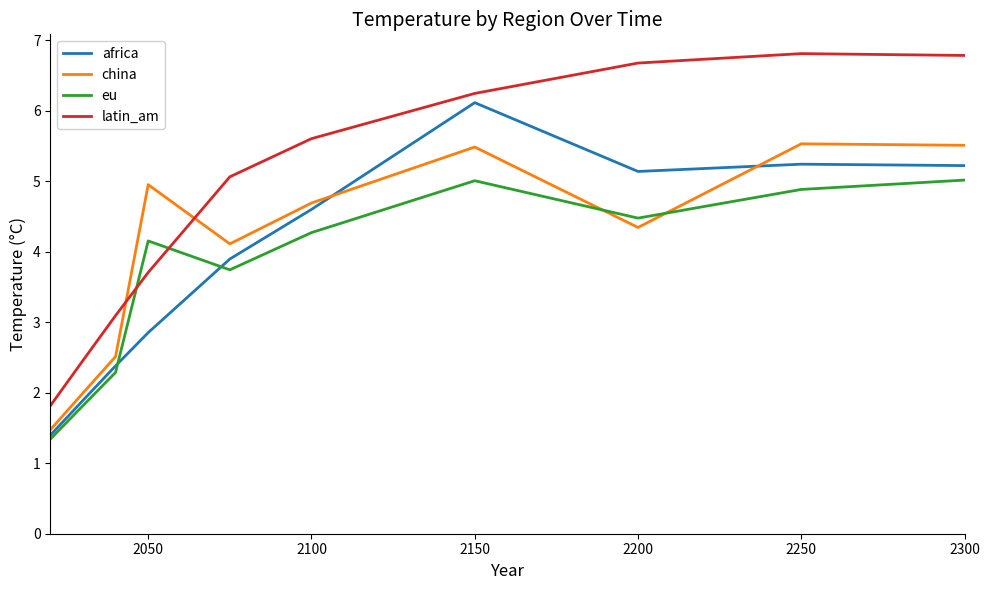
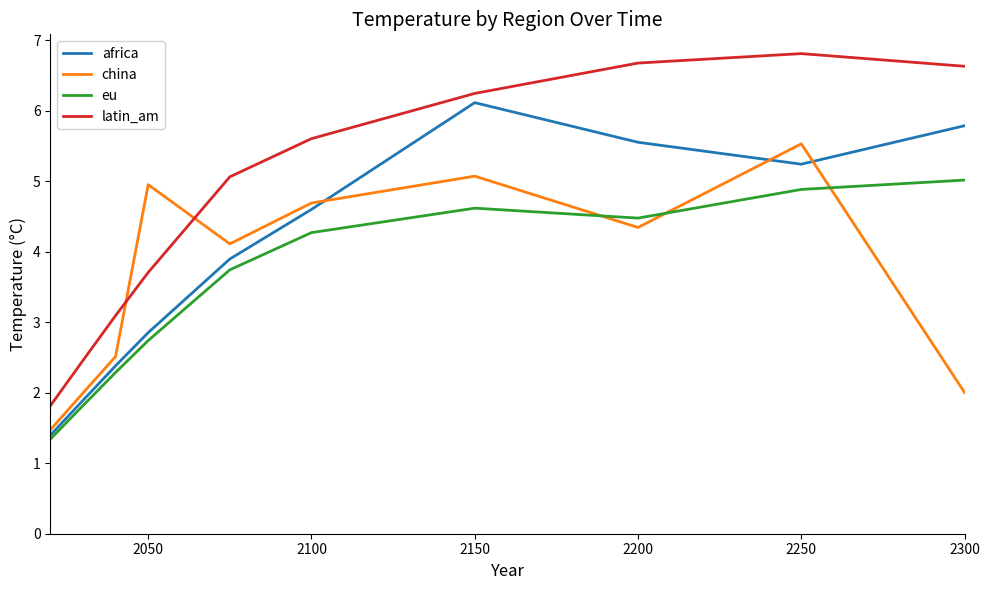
eu, 2050: 4.2 -> 2.7
china, 2150: 5.5 -> 5.1
eu, 2150: 5.0 -> 4.6
africa, 2200: 5.1 -> 5.6
africa, 2300: 5.2 -> 5.8
china, 2300: 5.5 -> 2.0
latin_am, 2300: 6.8 -> 6.6
